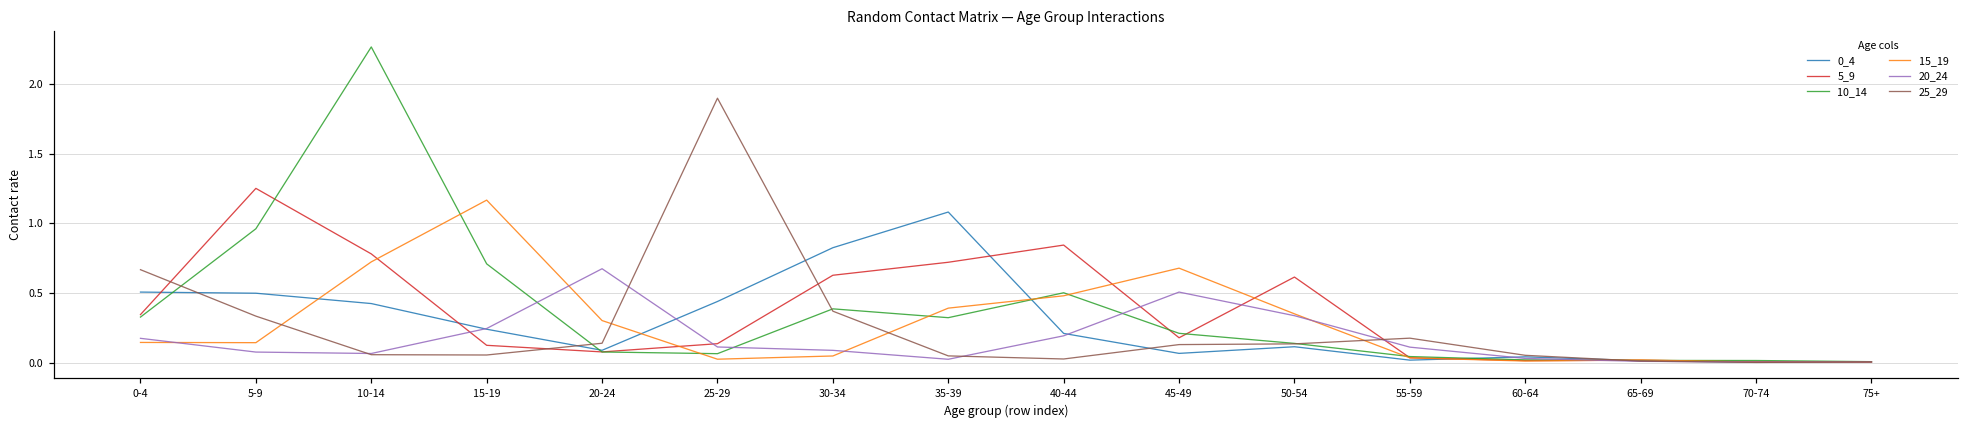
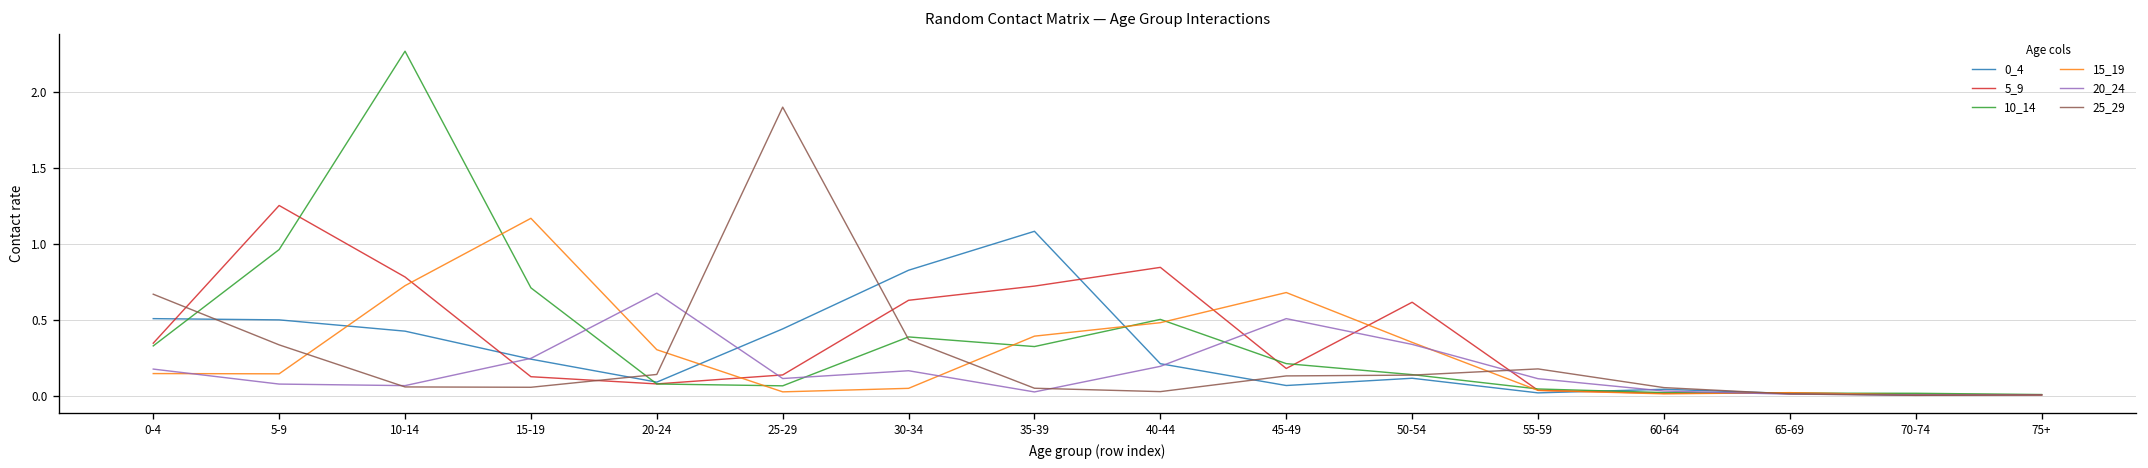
20_24, 30-34: 0.09 -> 0.16
